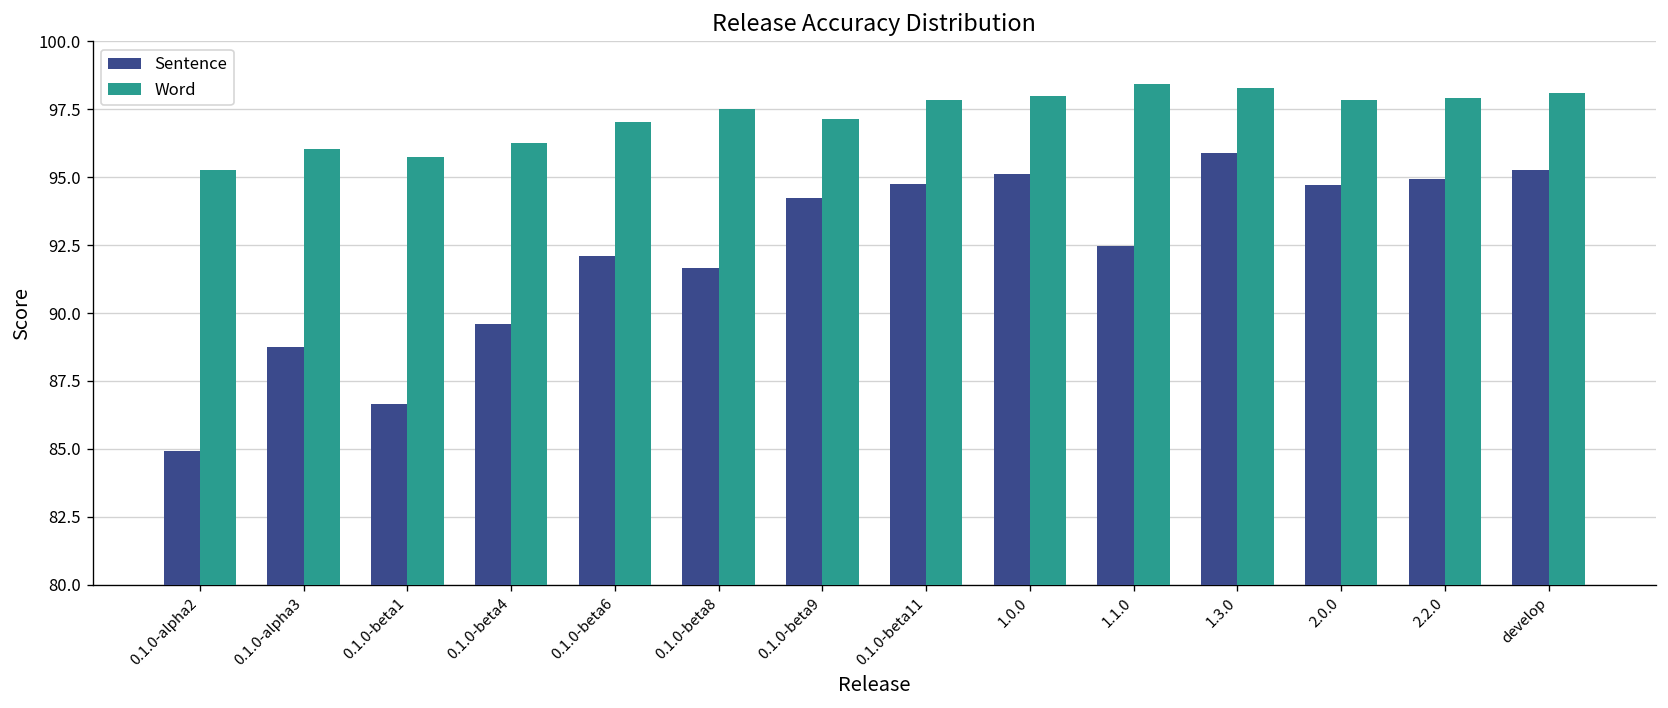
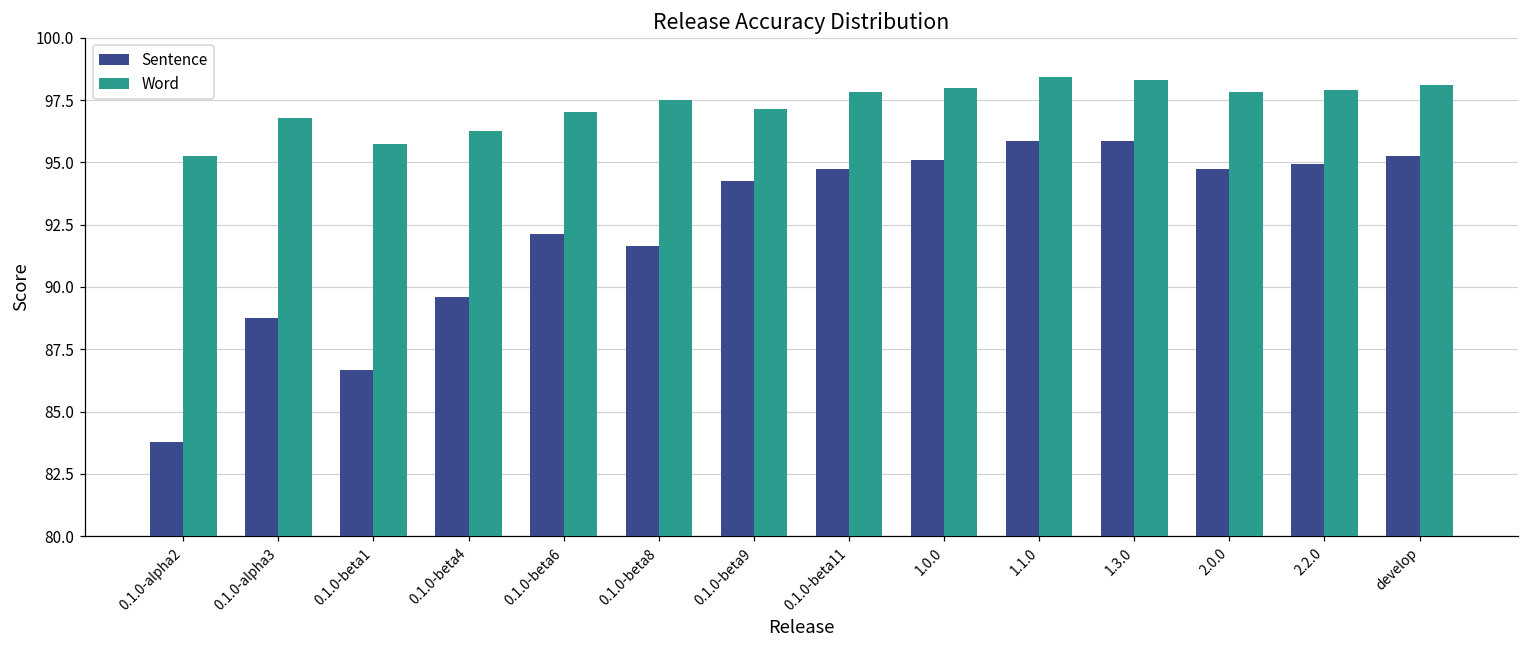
Sentence, 0.1.0-alpha2: 84.9 -> 83.8
Word, 0.1.0-alpha3: 96.0 -> 96.8
Sentence, 1.1.0: 92.5 -> 95.9
